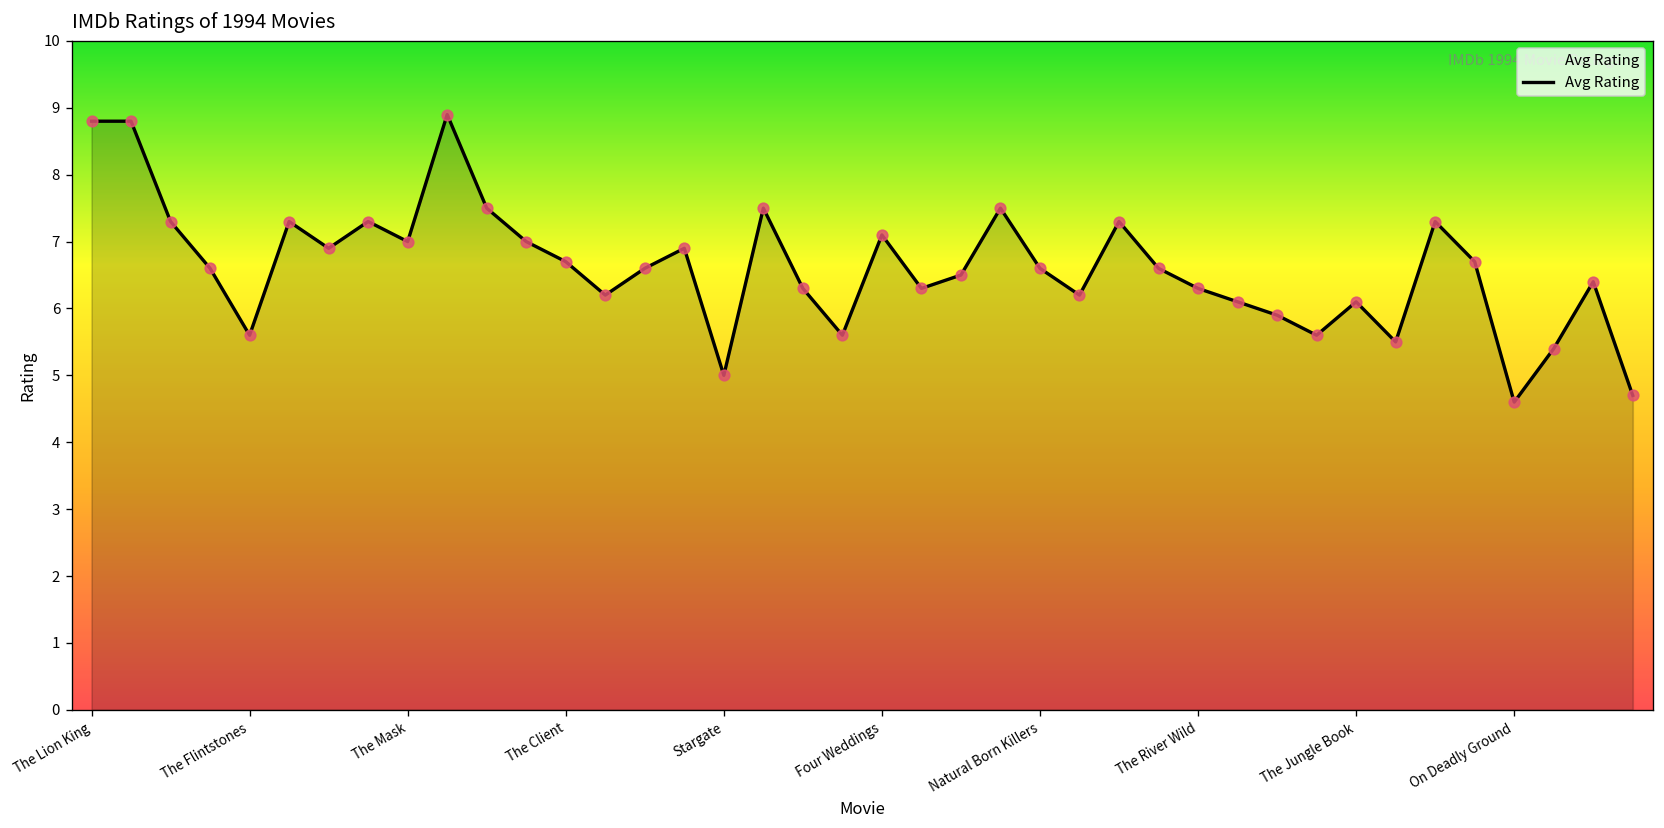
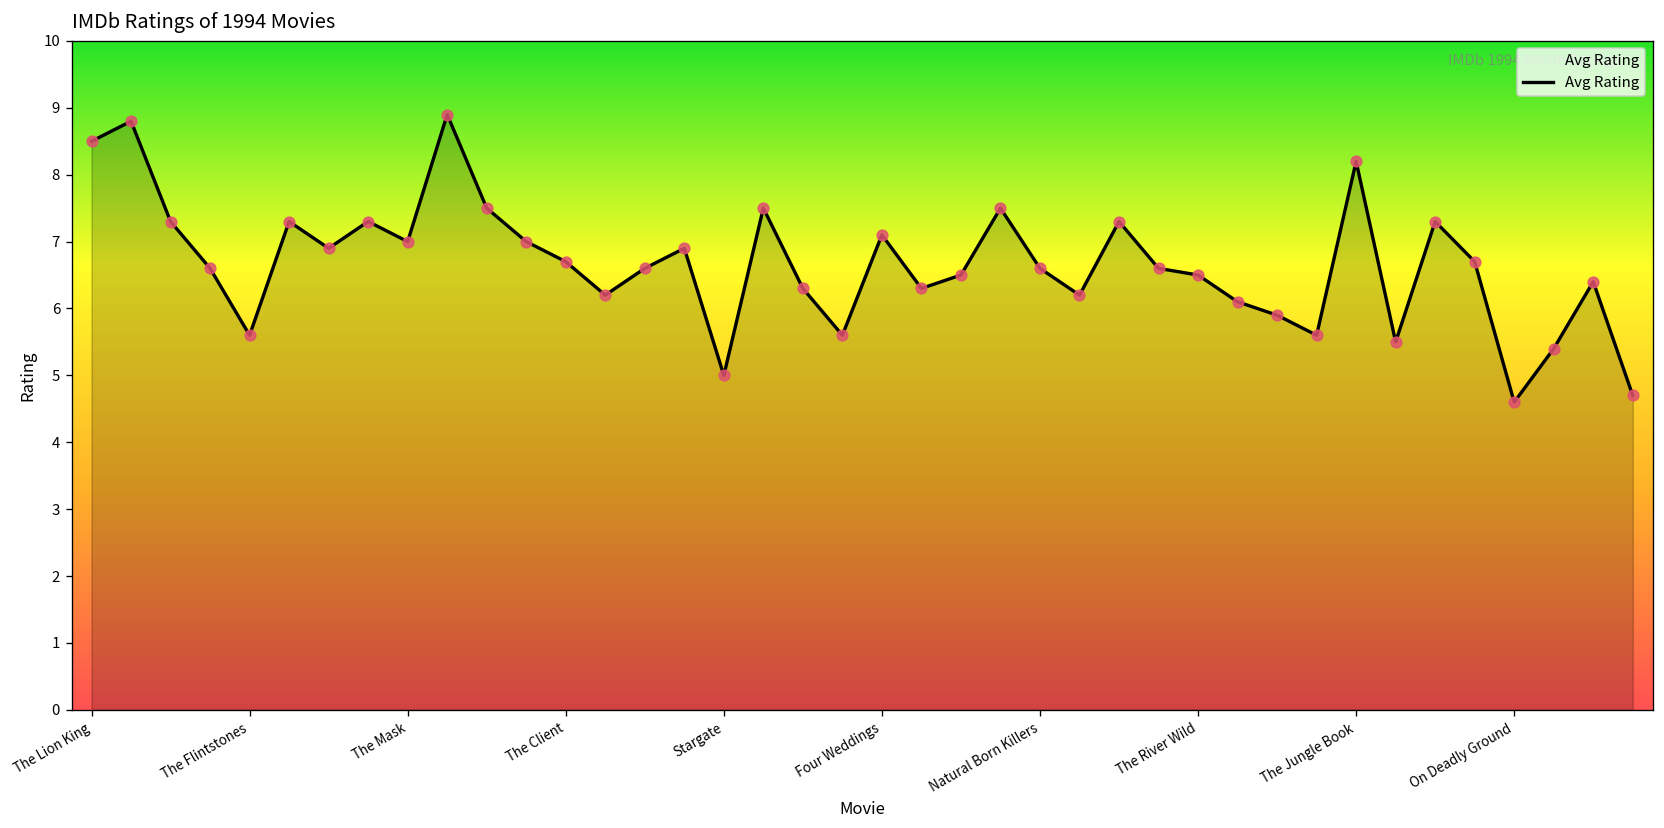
The Lion King: 8.8 -> 8.5
The River Wild: 6.3 -> 6.5
The Jungle Book: 6.1 -> 8.2
